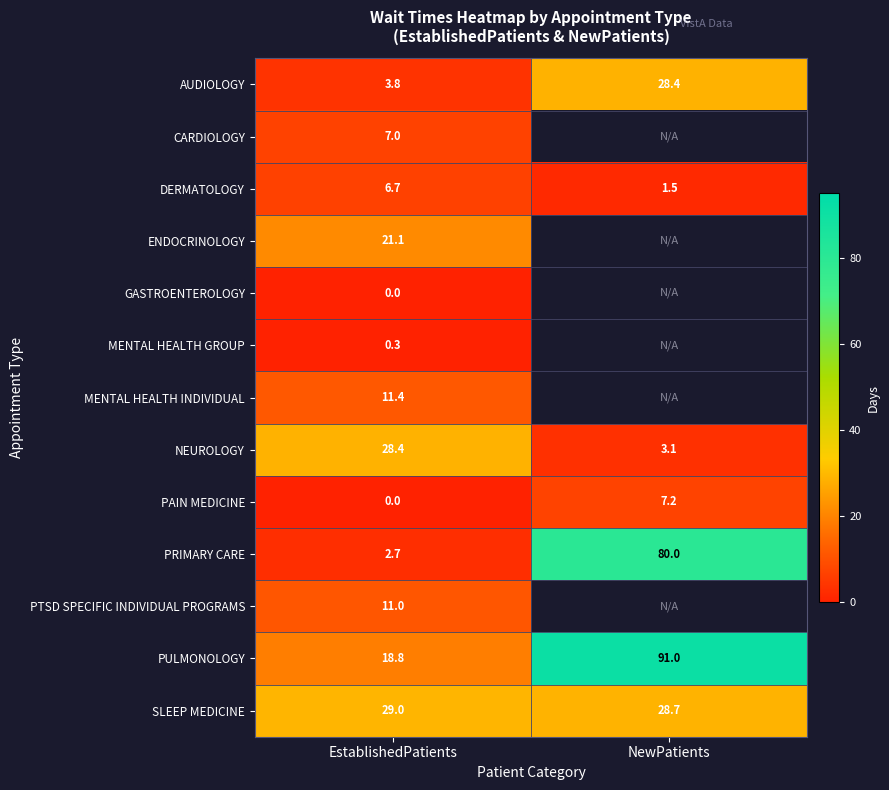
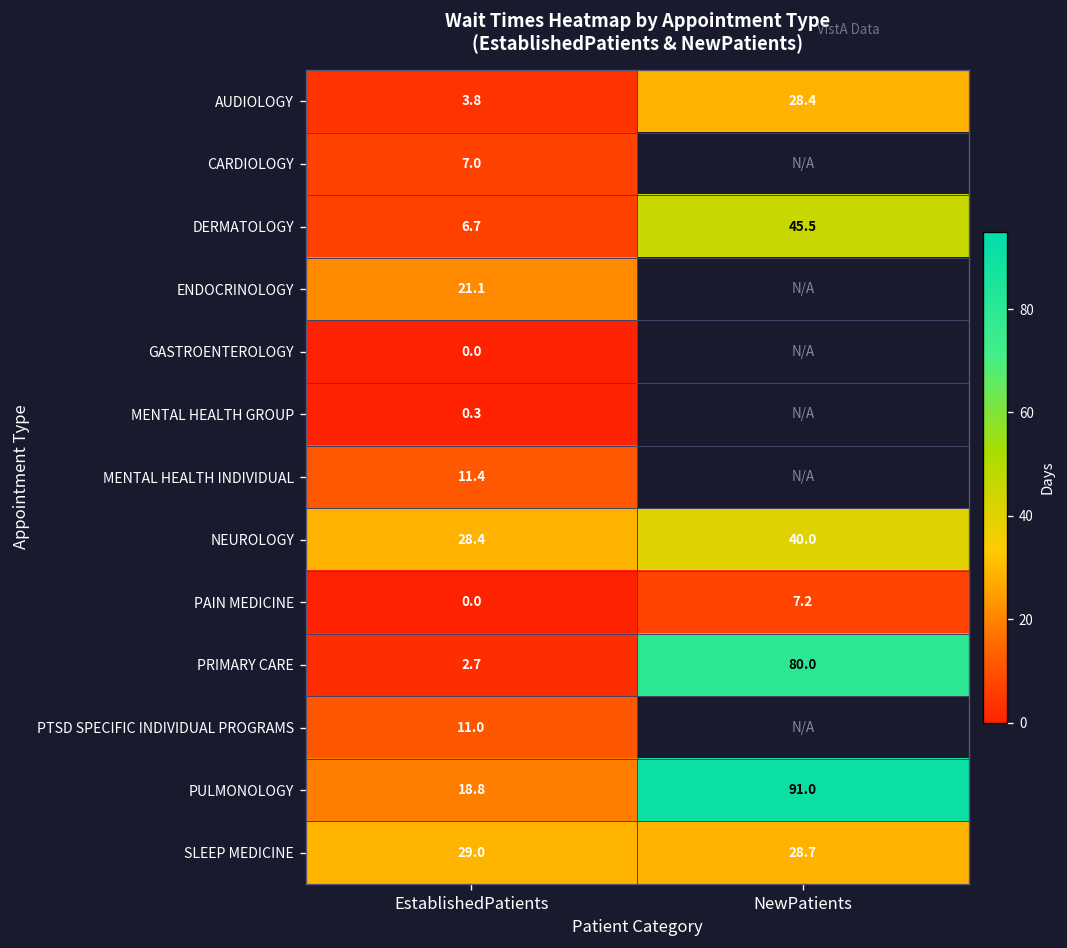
DERMATOLOGY, NewPatients: 1.5 -> 45.5
NEUROLOGY, NewPatients: 3.1 -> 40.0
